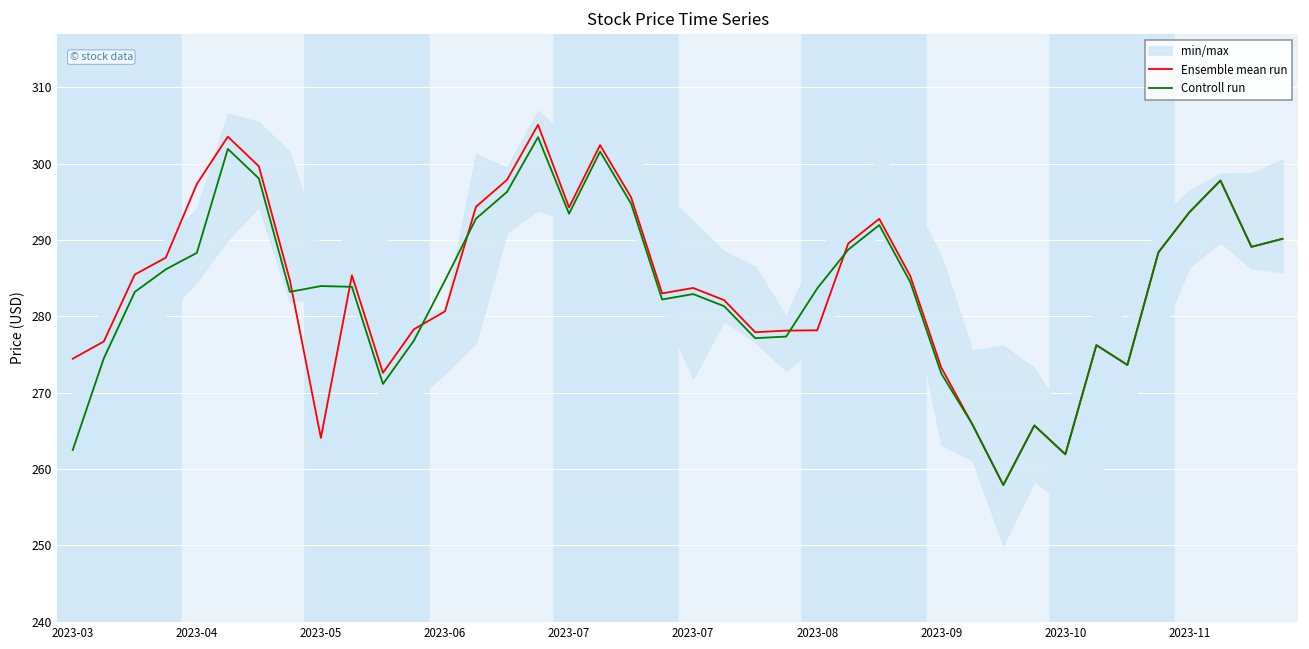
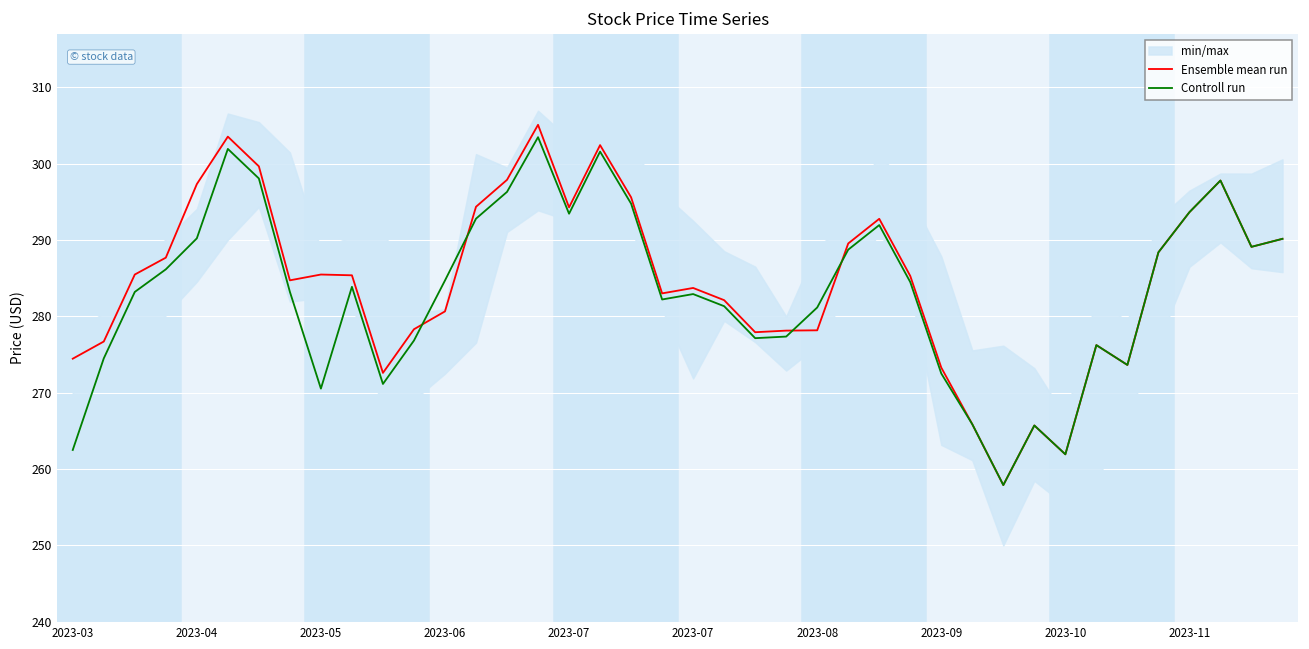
Controll run, 2023-04: 288 -> 290
Ensemble mean run, 2023-05: 264 -> 285
Controll run, 2023-05: 284 -> 271
Controll run, 2023-08: 284 -> 281
